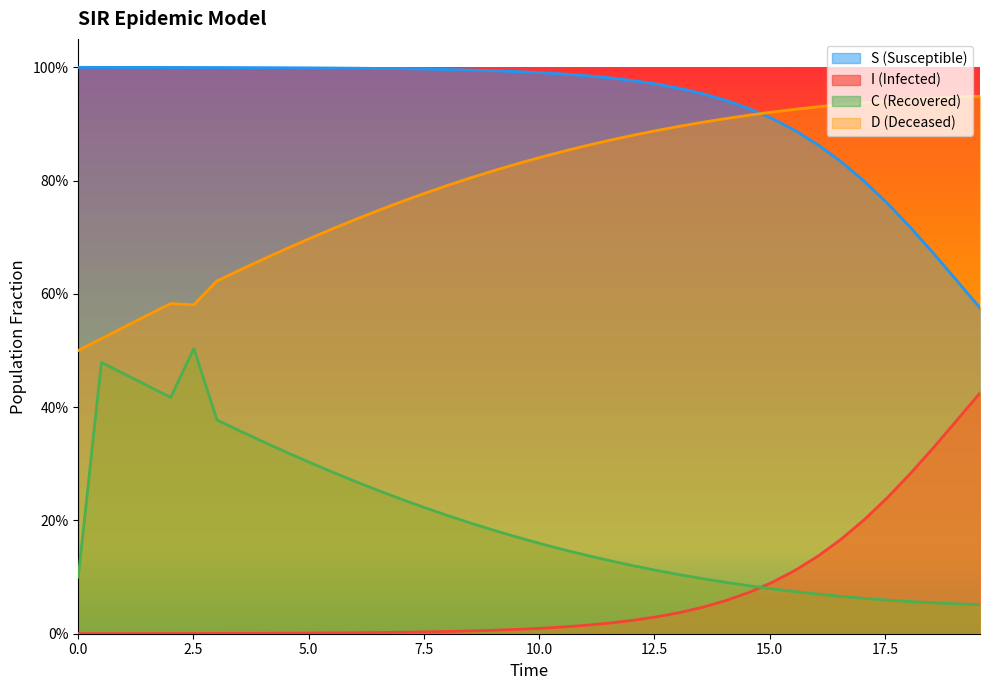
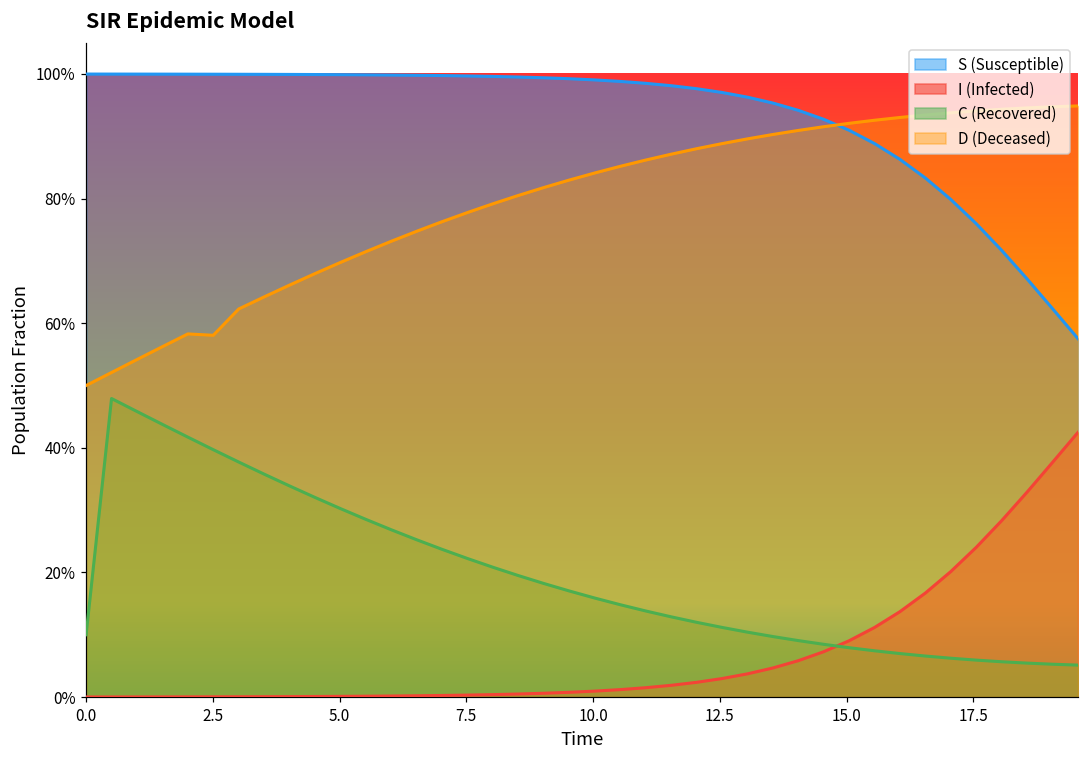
C (Recovered), 2.5: 50% -> 40%
